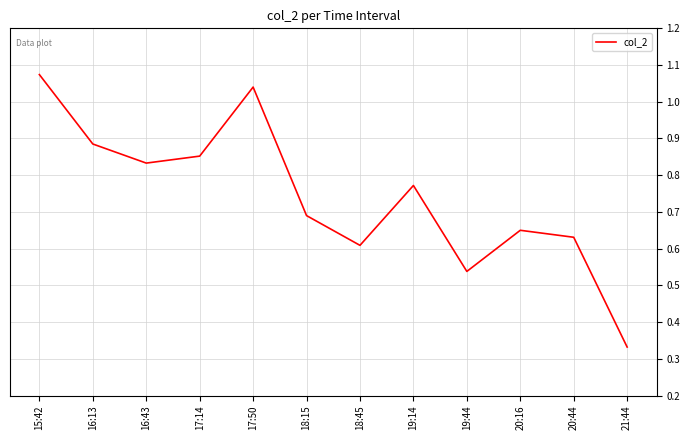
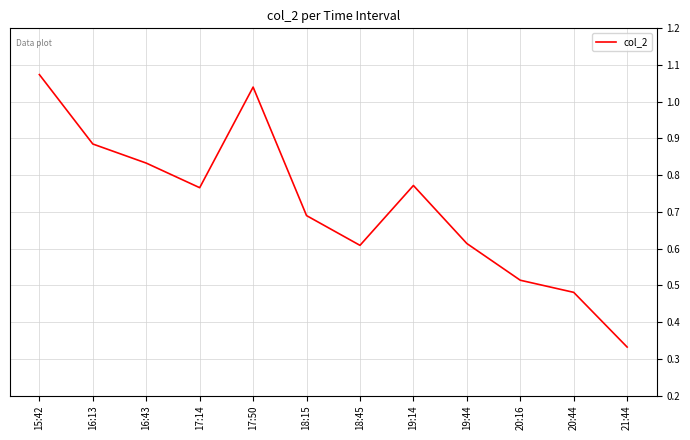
17:14: 0.85 -> 0.77
19:44: 0.54 -> 0.61
20:16: 0.65 -> 0.51
20:44: 0.63 -> 0.48
